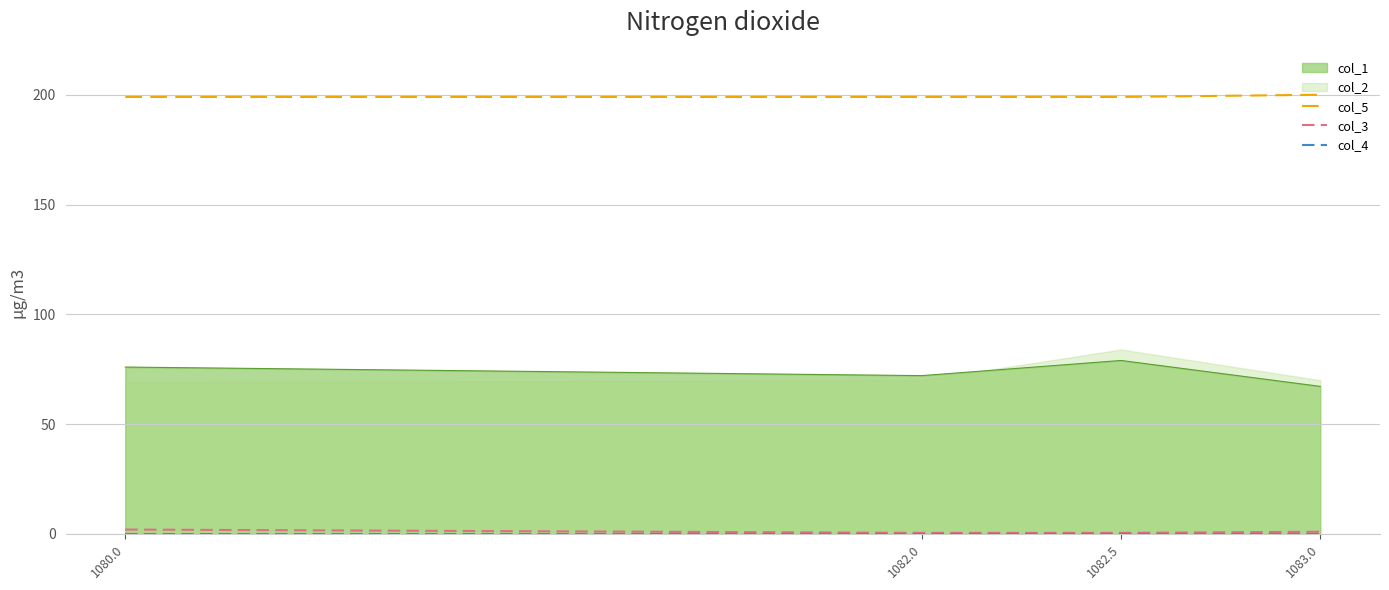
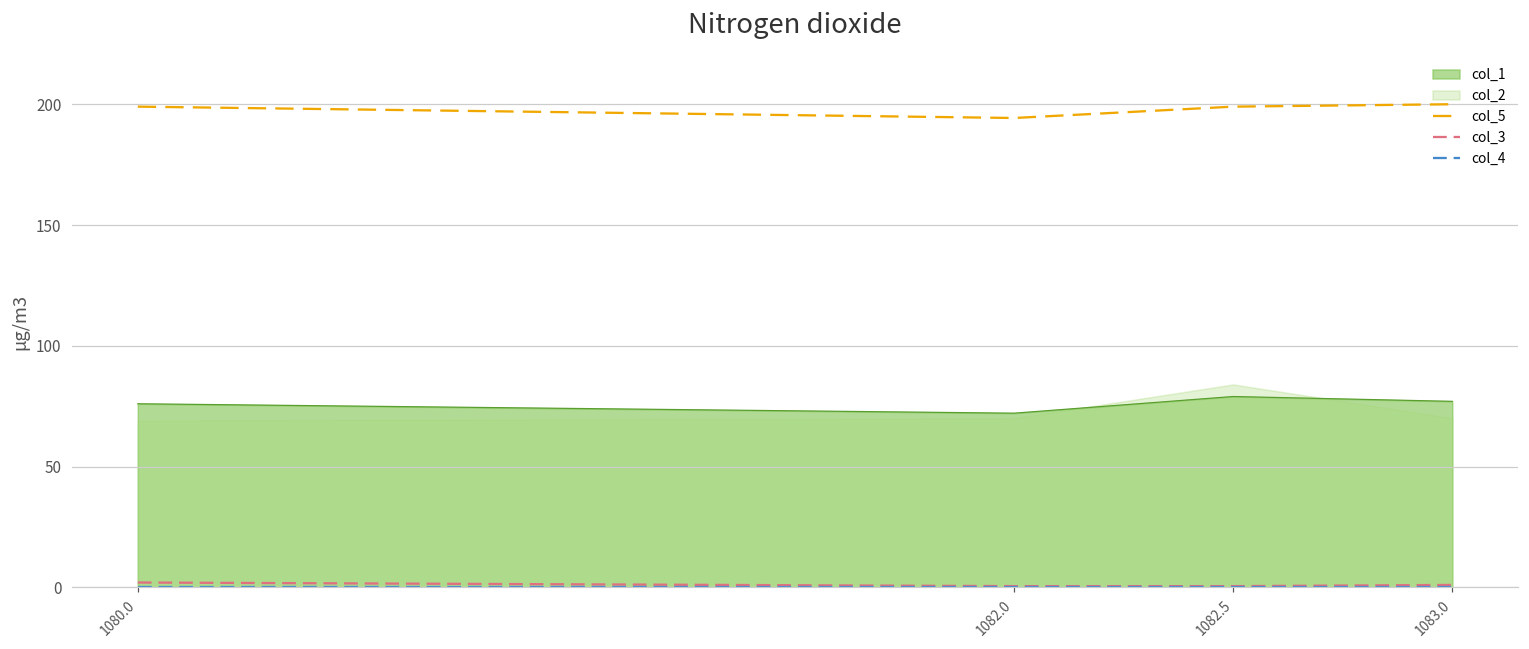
col_5, 1082.0: 199 -> 194
col_1, 1083.0: 67 -> 77
